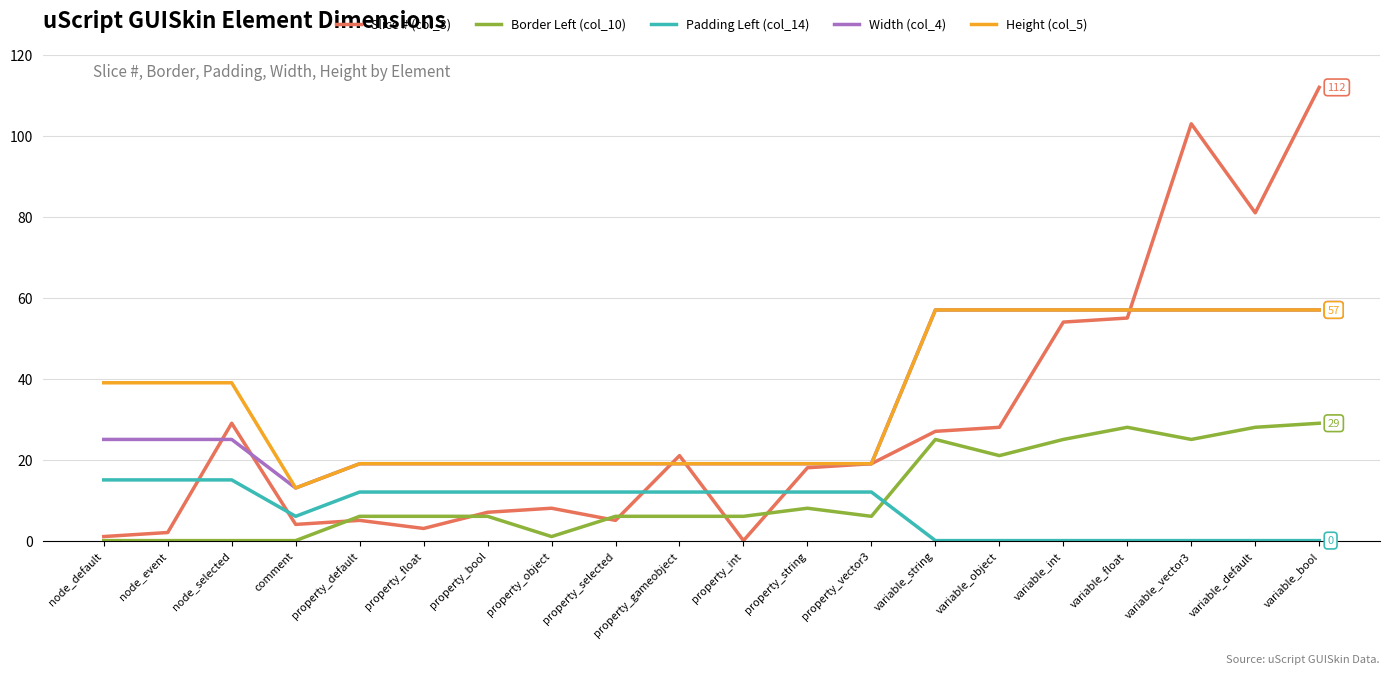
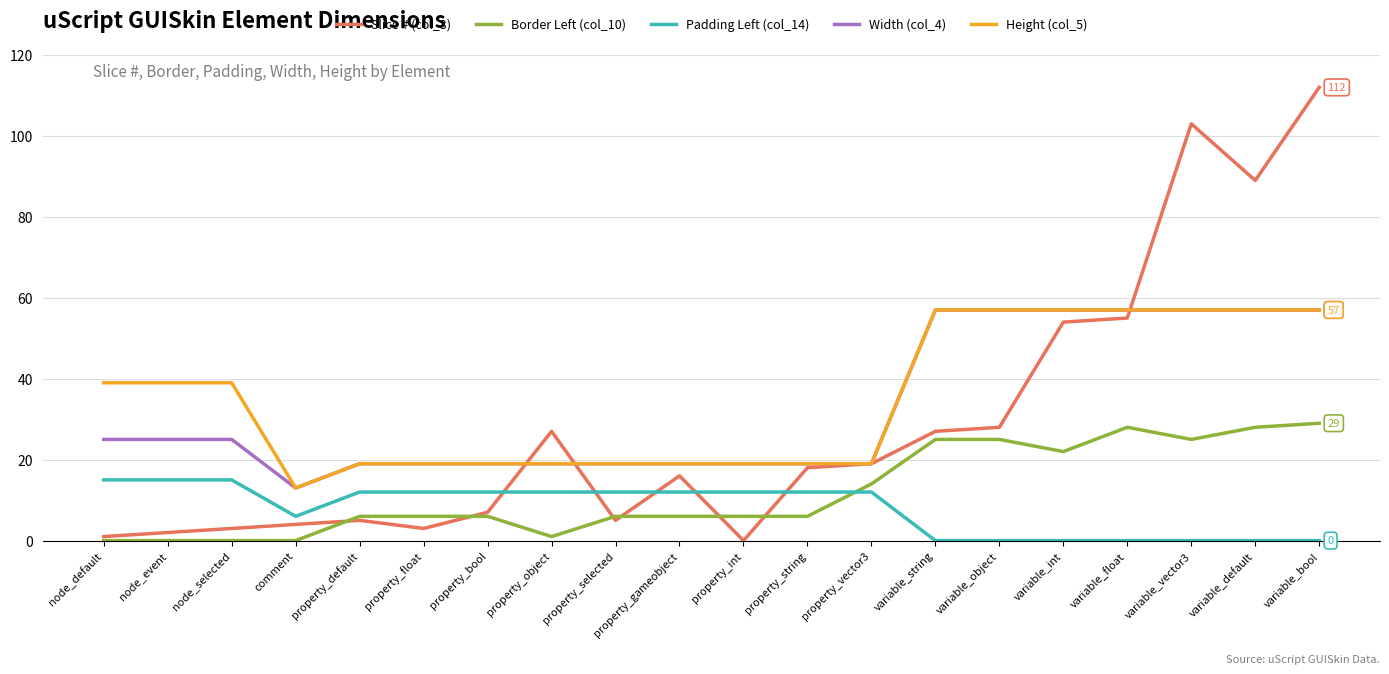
Slice # (col_3), node_selected: 29 -> 3
Slice # (col_3), property_object: 8 -> 27
Slice # (col_3), property_gameobject: 21 -> 16
Border Left (col_10), property_string: 8 -> 6
Border Left (col_10), property_vector3: 6 -> 14
Border Left (col_10), variable_object: 21 -> 25
Border Left (col_10), variable_int: 25 -> 22
Slice # (col_3), variable_default: 81 -> 89
